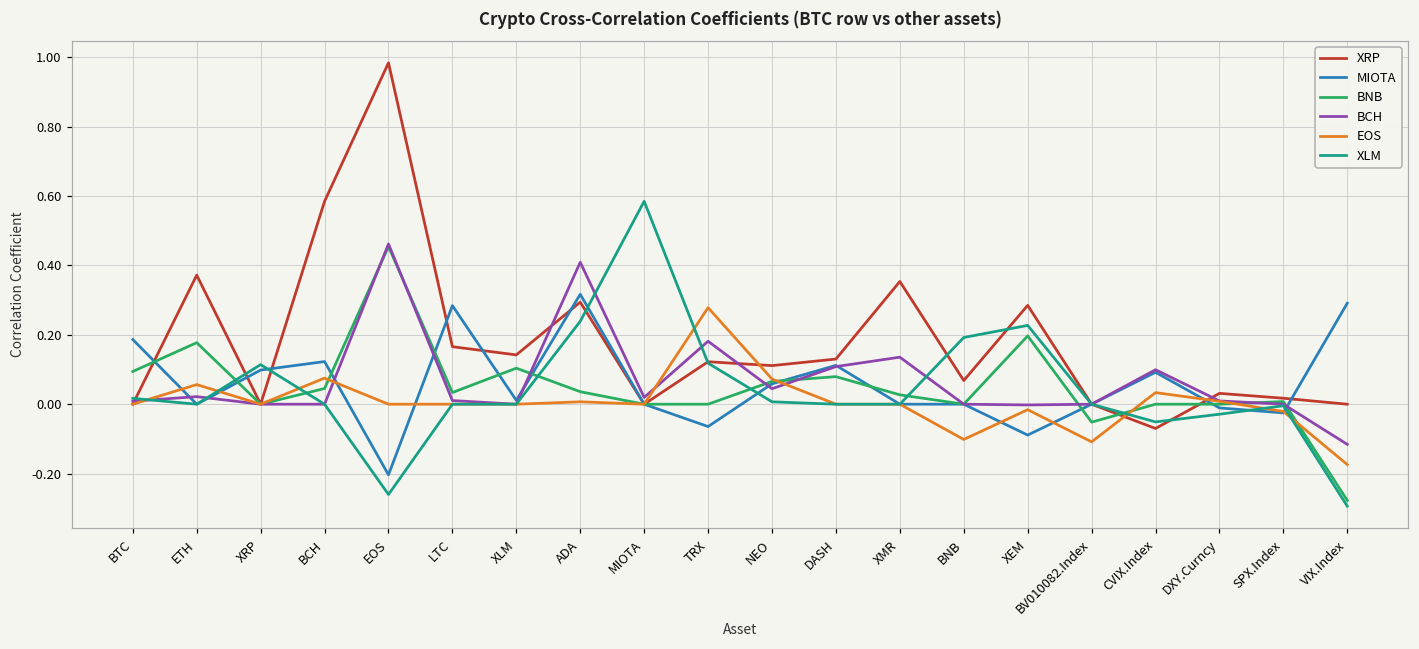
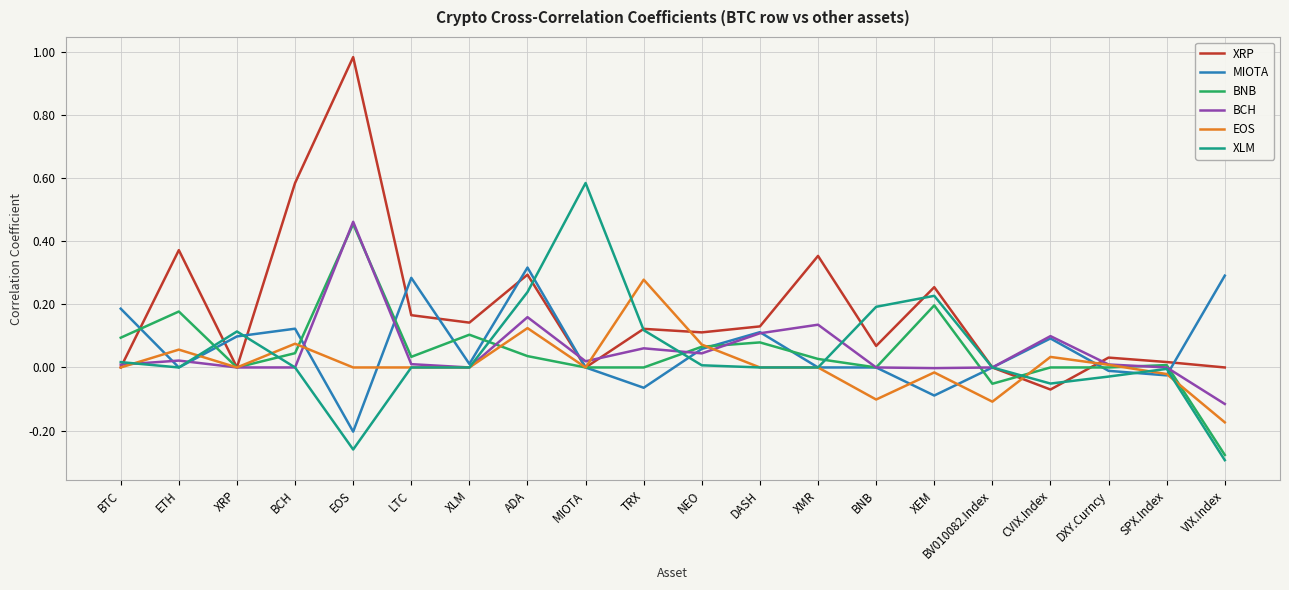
BCH, ADA: 0.41 -> 0.16
EOS, ADA: 0.01 -> 0.12
BCH, TRX: 0.18 -> 0.06
XRP, XEM: 0.28 -> 0.25
